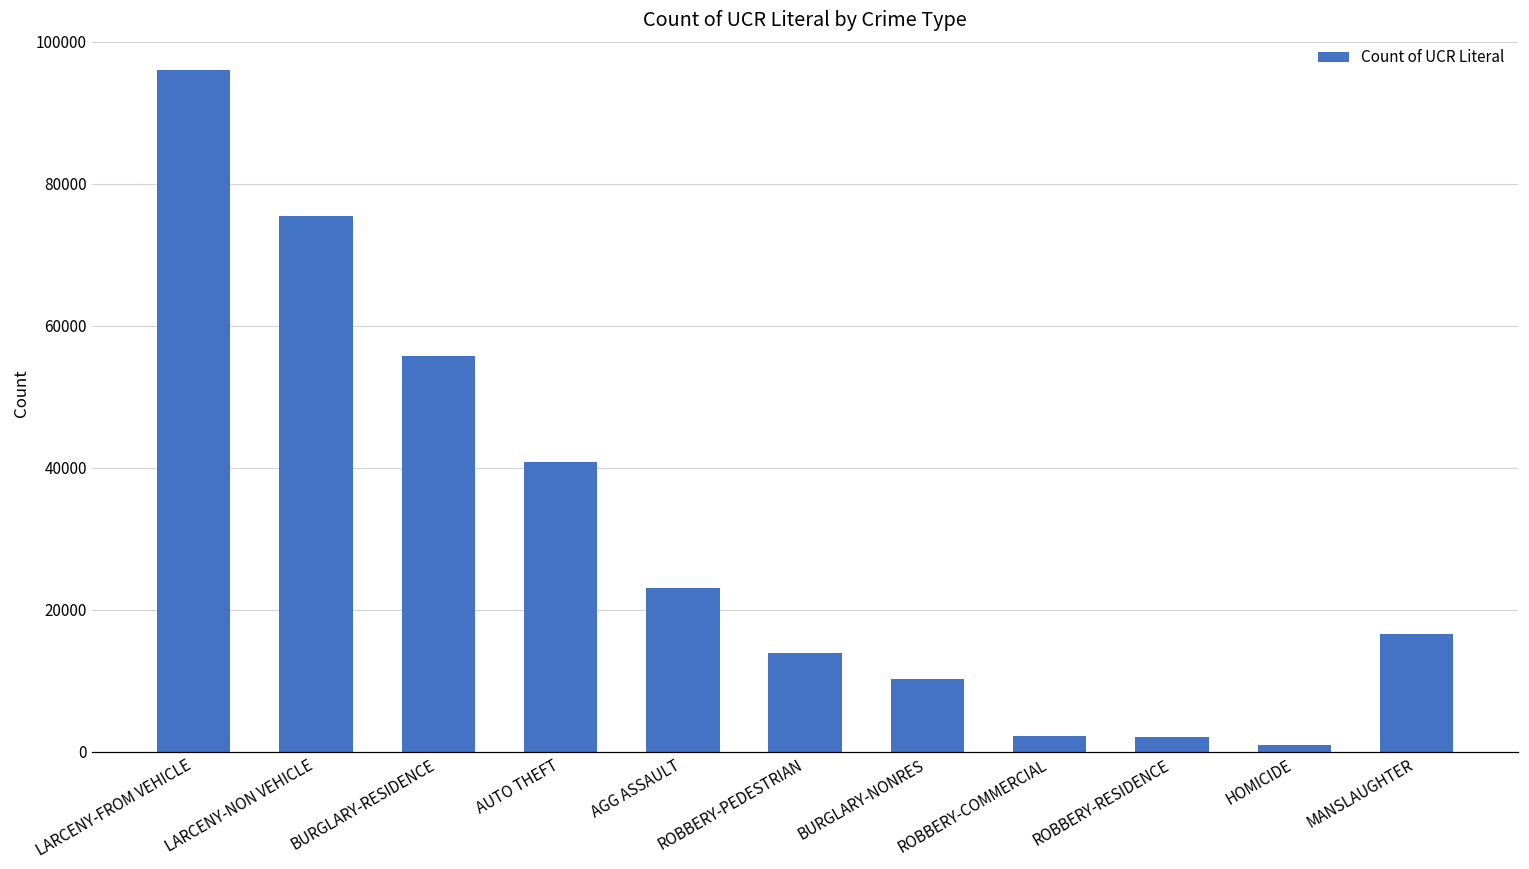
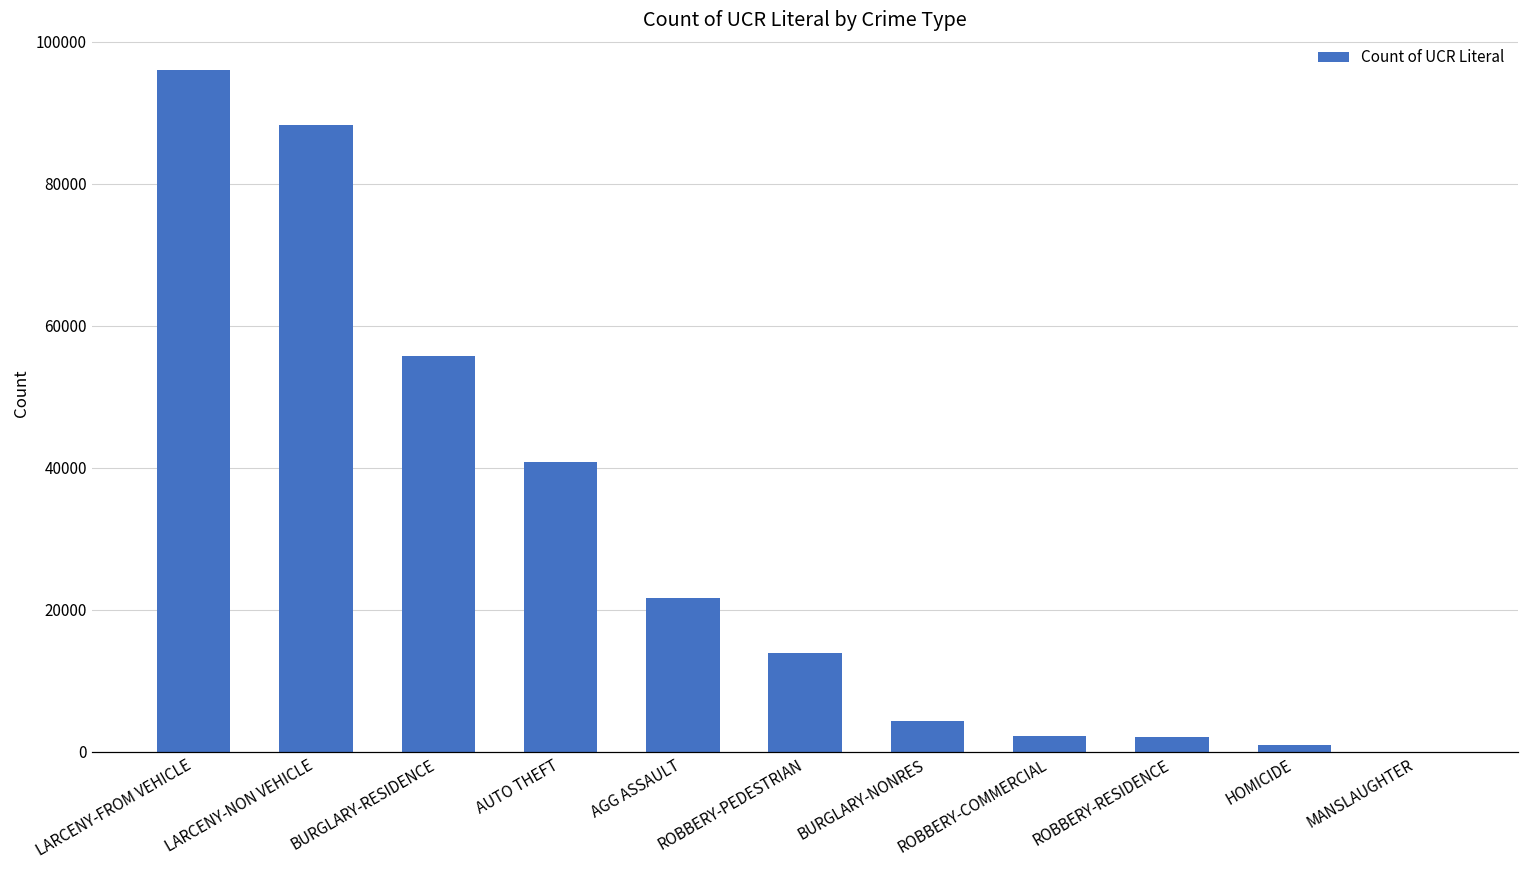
LARCENY-NON VEHICLE: 75000 -> 88000
AGG ASSAULT: 23000 -> 22000
BURGLARY-NONRES: 10000 -> 4000
MANSLAUGHTER: 17000 -> 0
